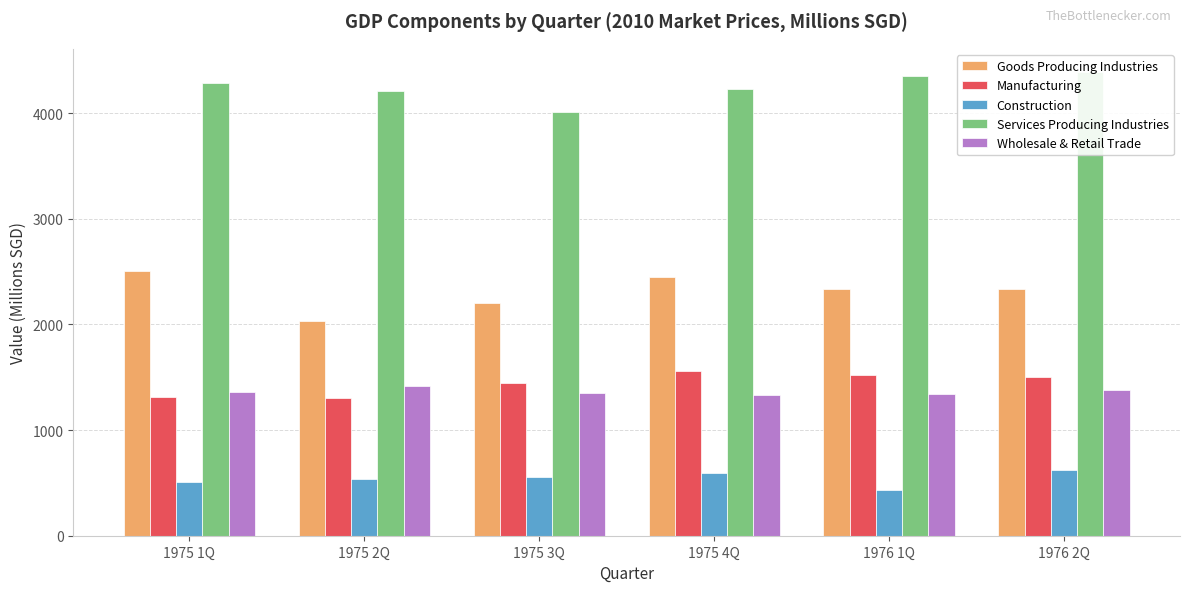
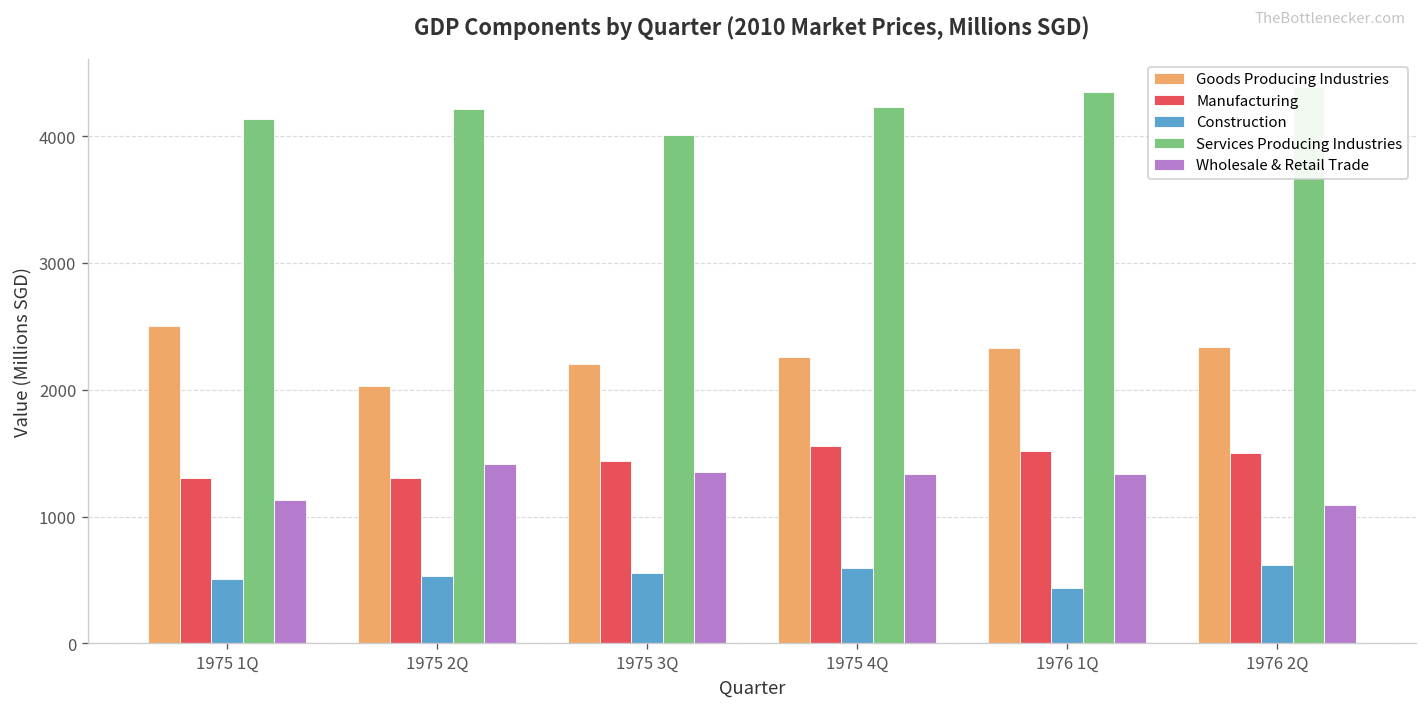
Services Producing Industries, 1975 1Q: 4280 -> 4130
Wholesale & Retail Trade, 1975 1Q: 1360 -> 1130
Goods Producing Industries, 1975 4Q: 2450 -> 2260
Wholesale & Retail Trade, 1976 2Q: 1380 -> 1090
